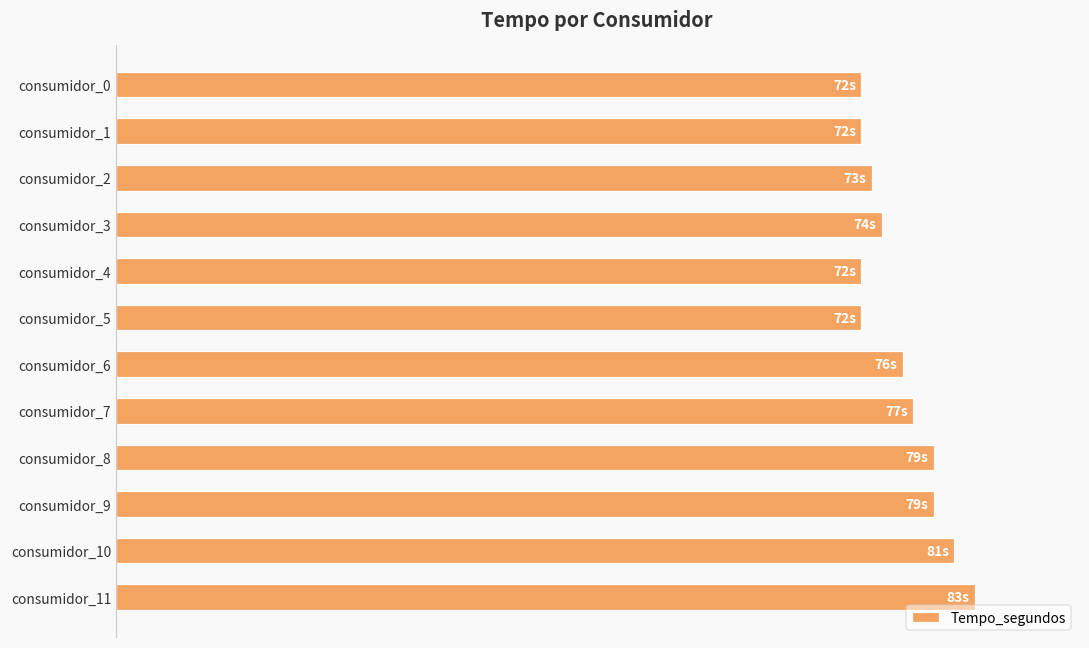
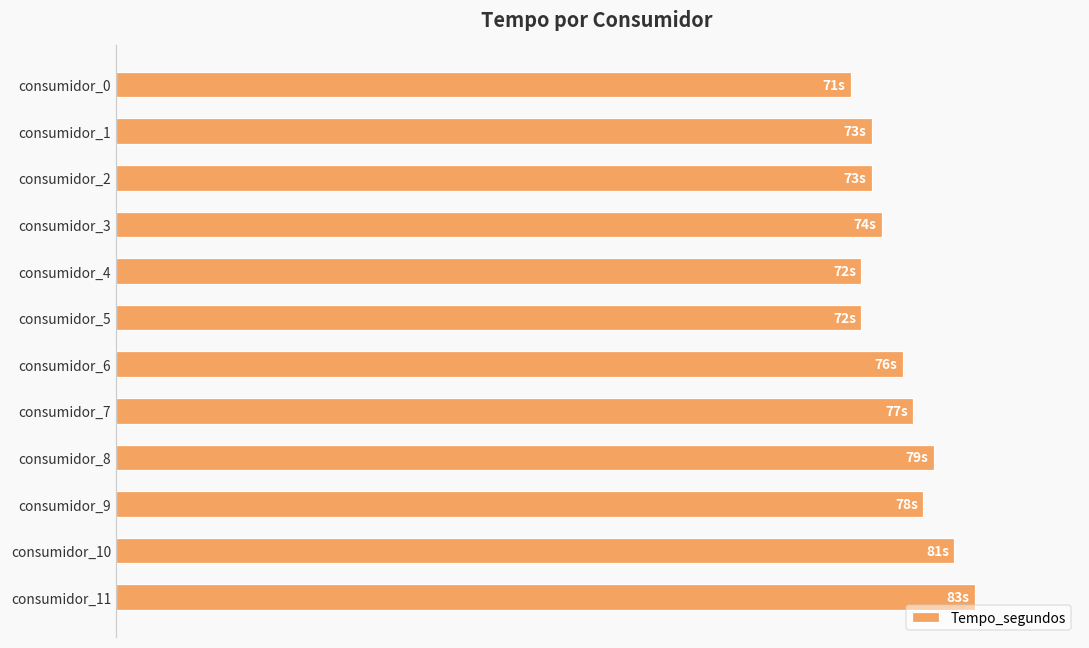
consumidor_0: 72s -> 71s
consumidor_1: 72s -> 73s
consumidor_9: 79s -> 78s
